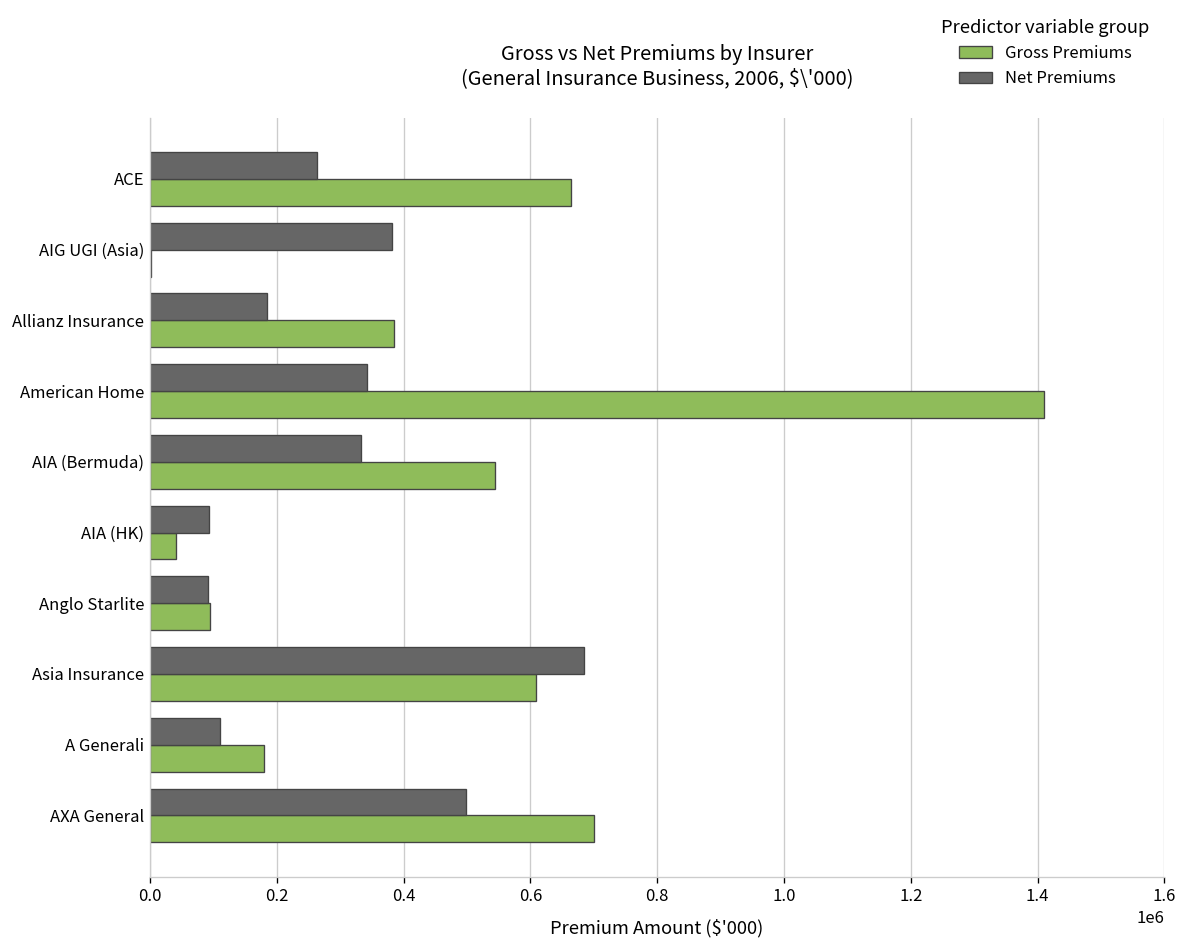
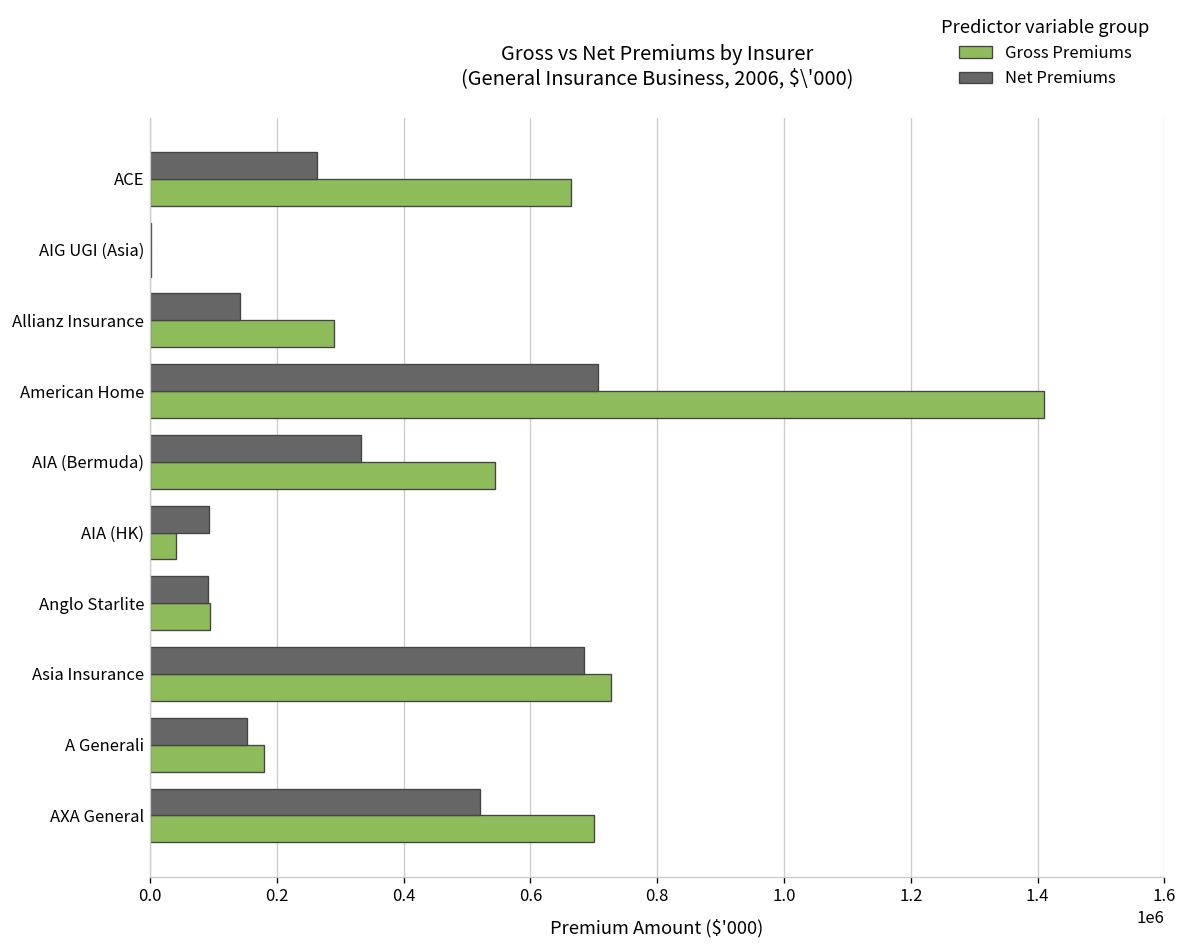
Net Premiums, AIG UGI (Asia): 380000 -> 0
Net Premiums, Allianz Insurance: 180000 -> 140000
Gross Premiums, Allianz Insurance: 380000 -> 290000
Net Premiums, American Home: 340000 -> 710000
Gross Premiums, Asia Insurance: 610000 -> 730000
Net Premiums, A Generali: 110000 -> 150000
Net Premiums, AXA General: 500000 -> 520000
